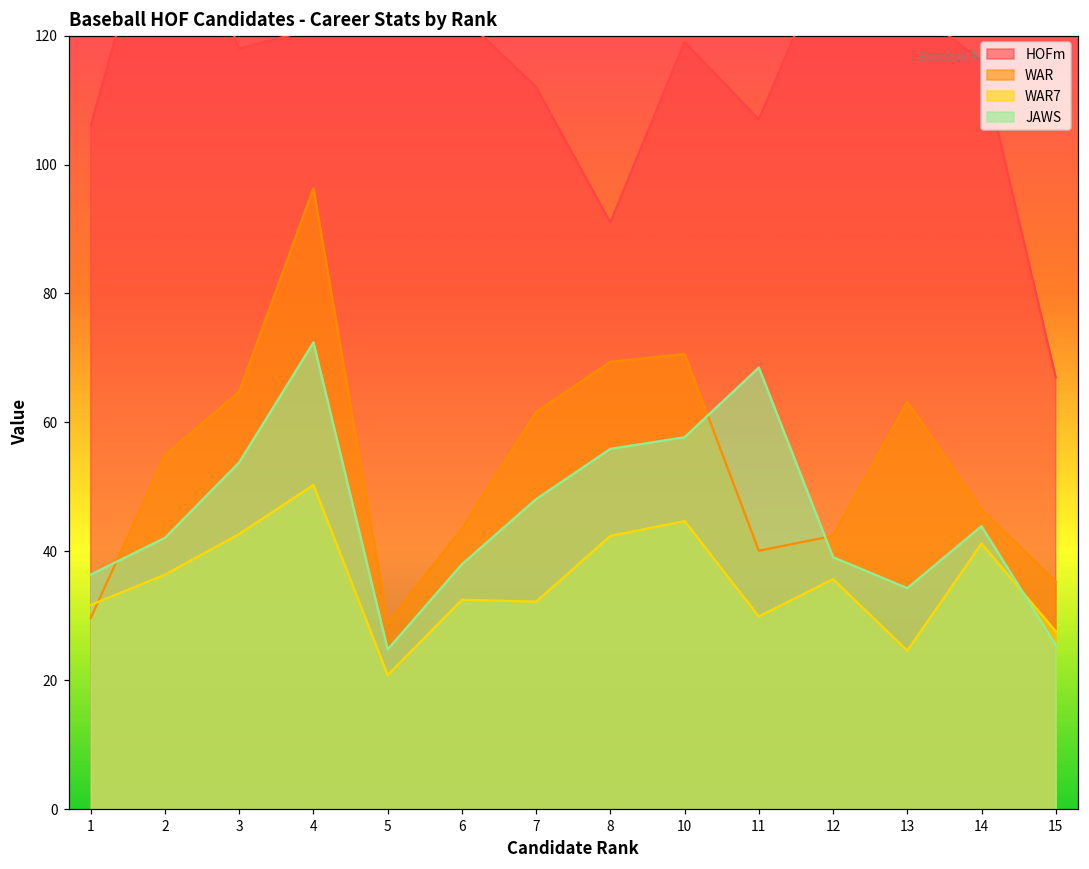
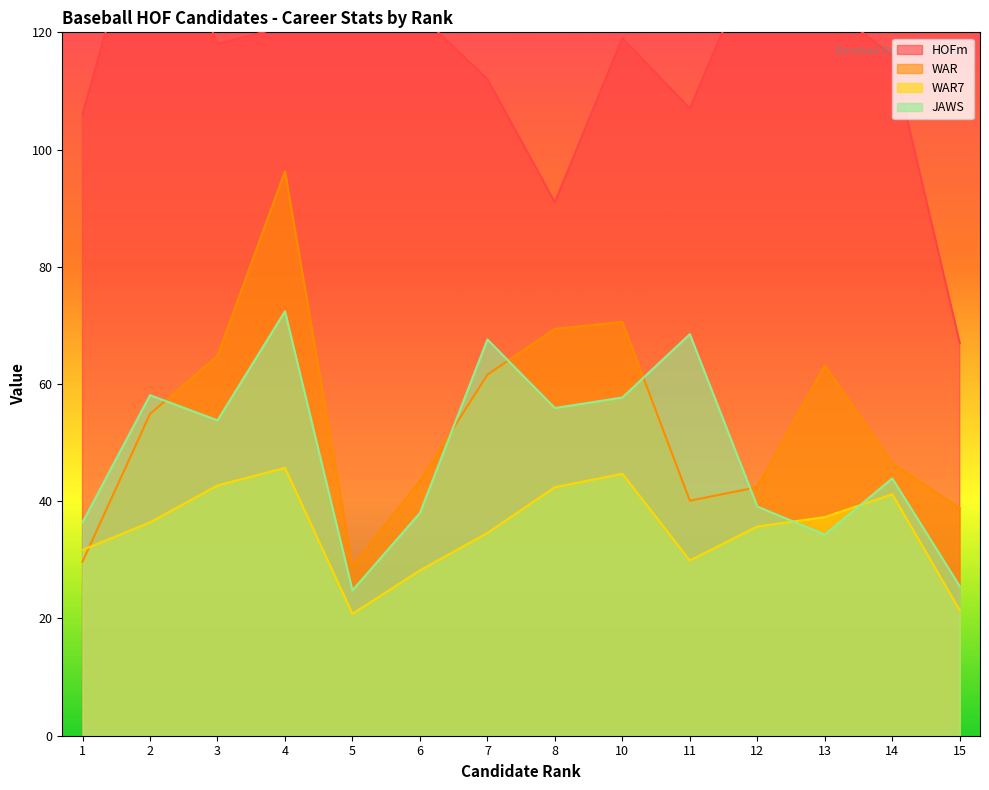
JAWS, 2: 42 -> 58
WAR7, 4: 50 -> 46
WAR7, 6: 33 -> 28
WAR7, 7: 32 -> 35
JAWS, 7: 48 -> 68
WAR7, 13: 25 -> 37
WAR, 15: 35 -> 39
WAR7, 15: 28 -> 21
